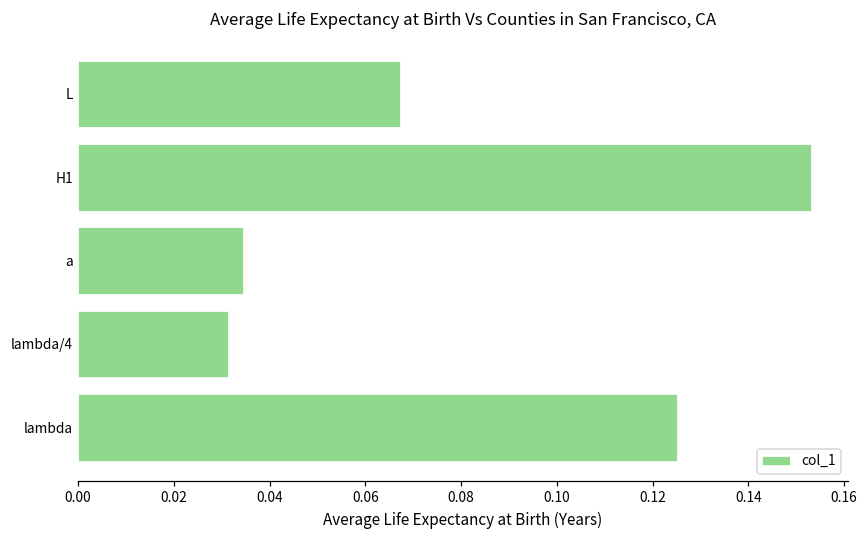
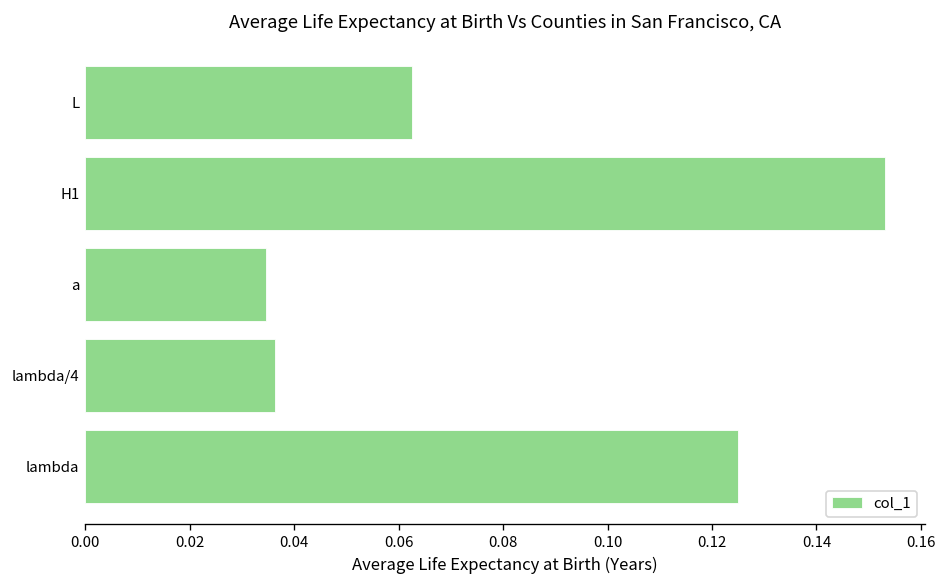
L: 0.067 -> 0.063
lambda/4: 0.031 -> 0.036
